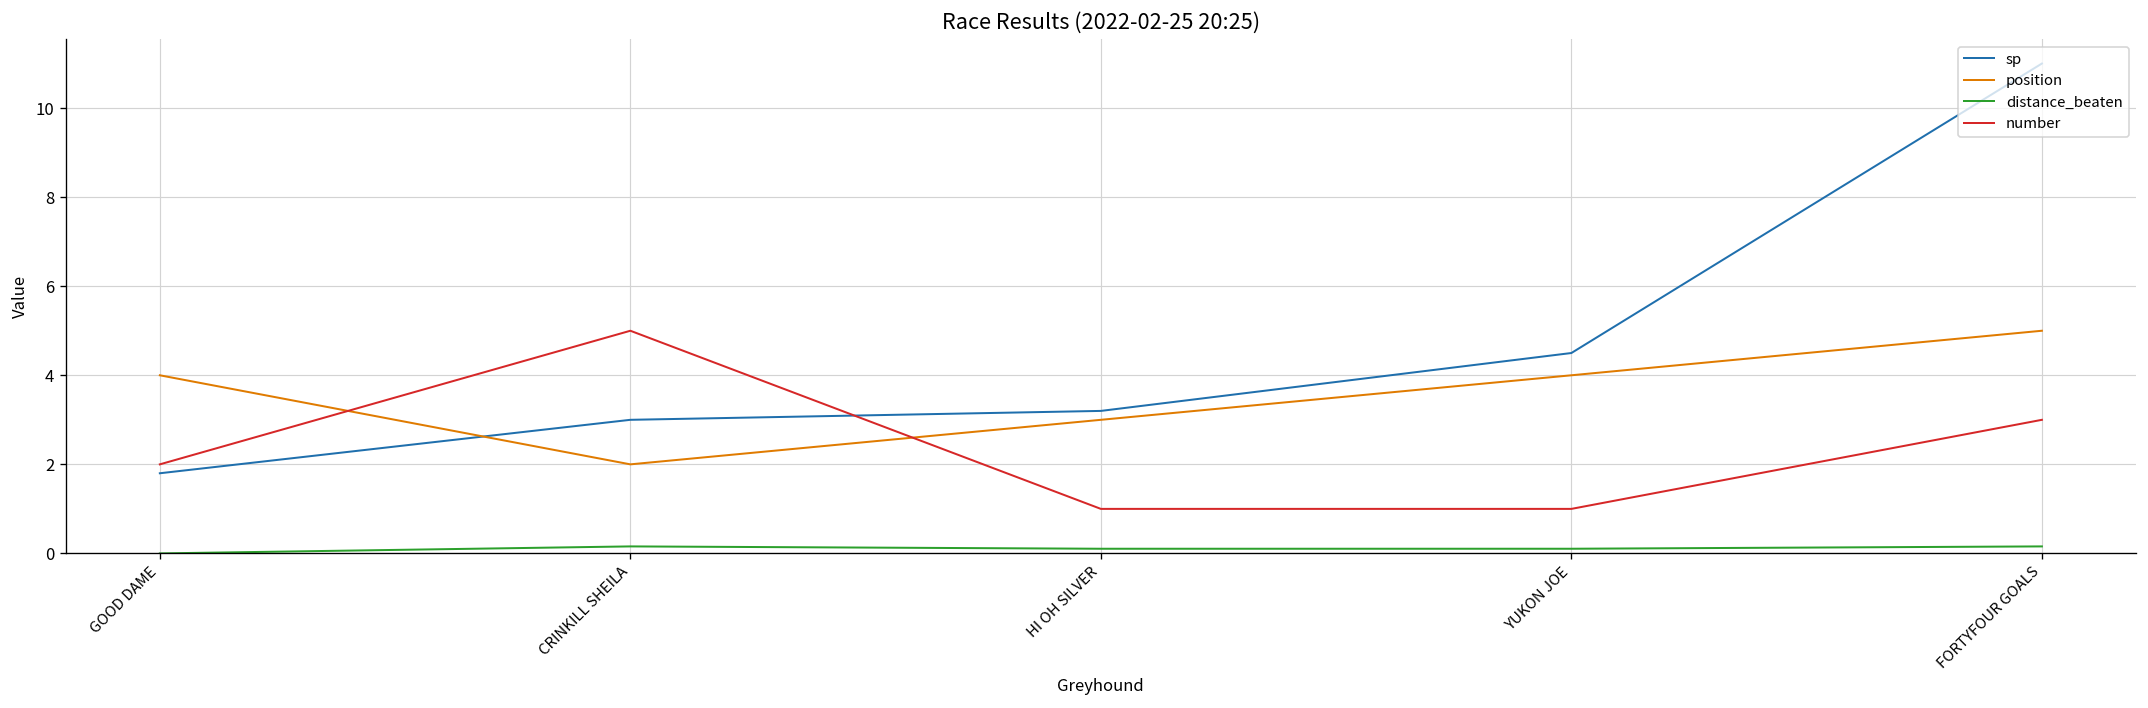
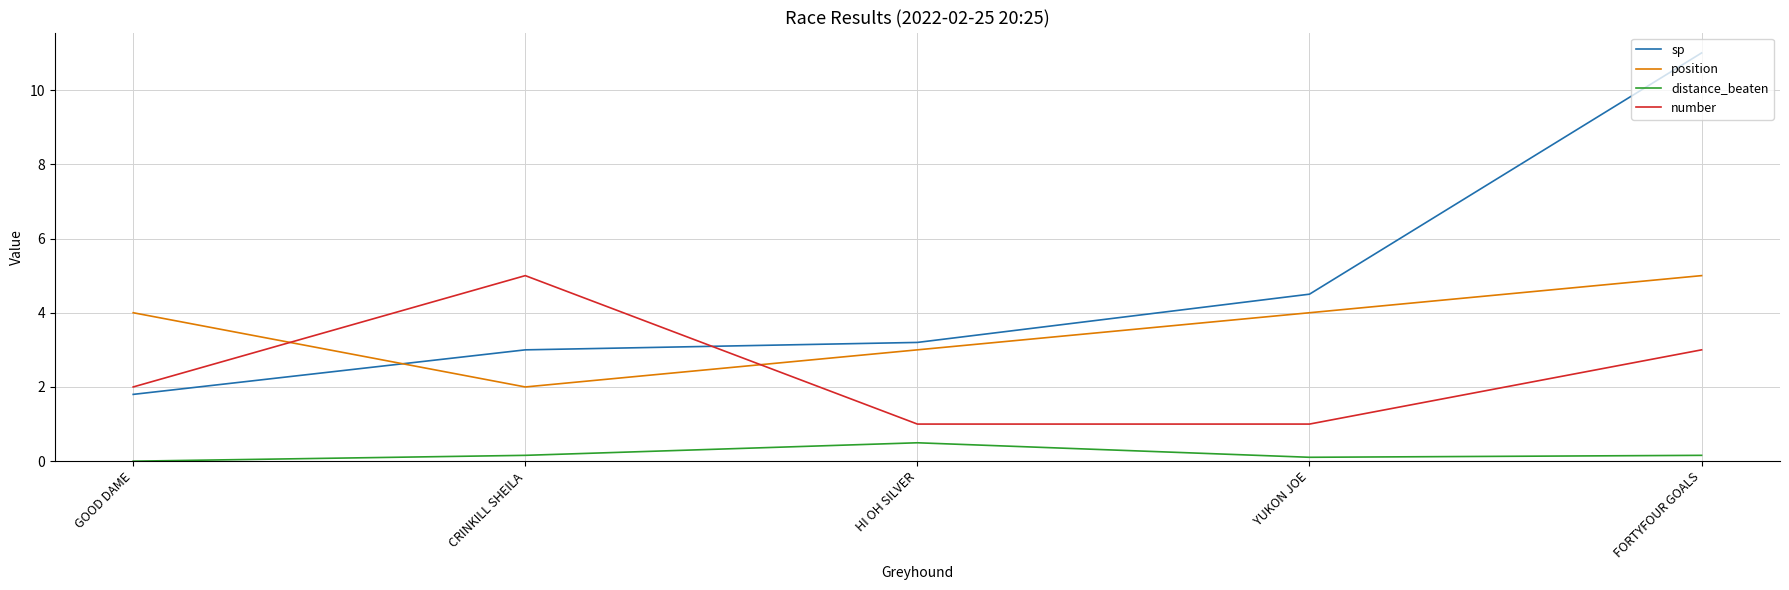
distance_beaten, HI OH SILVER: 0.1 -> 0.5
